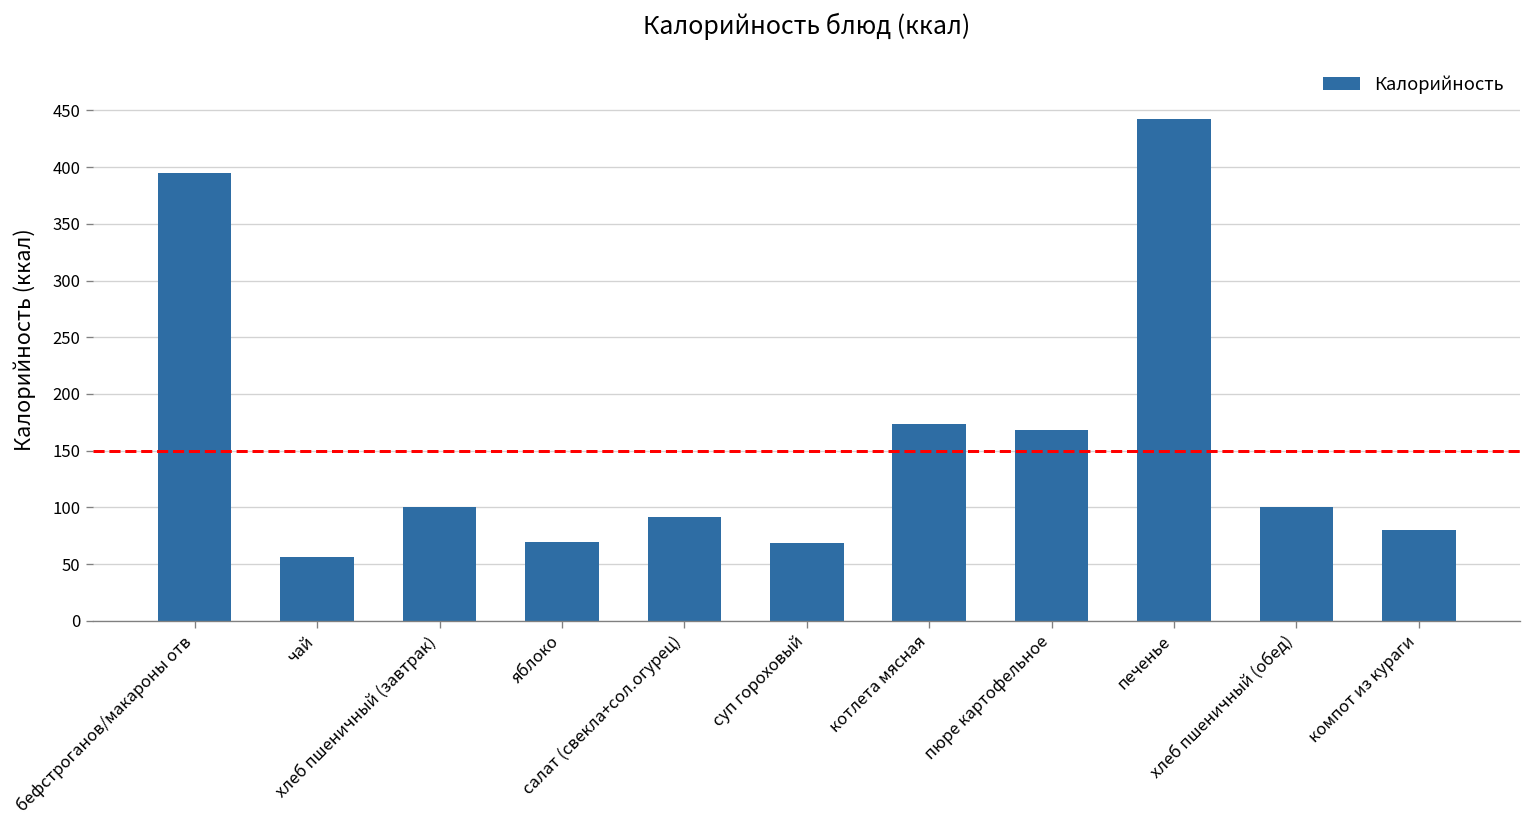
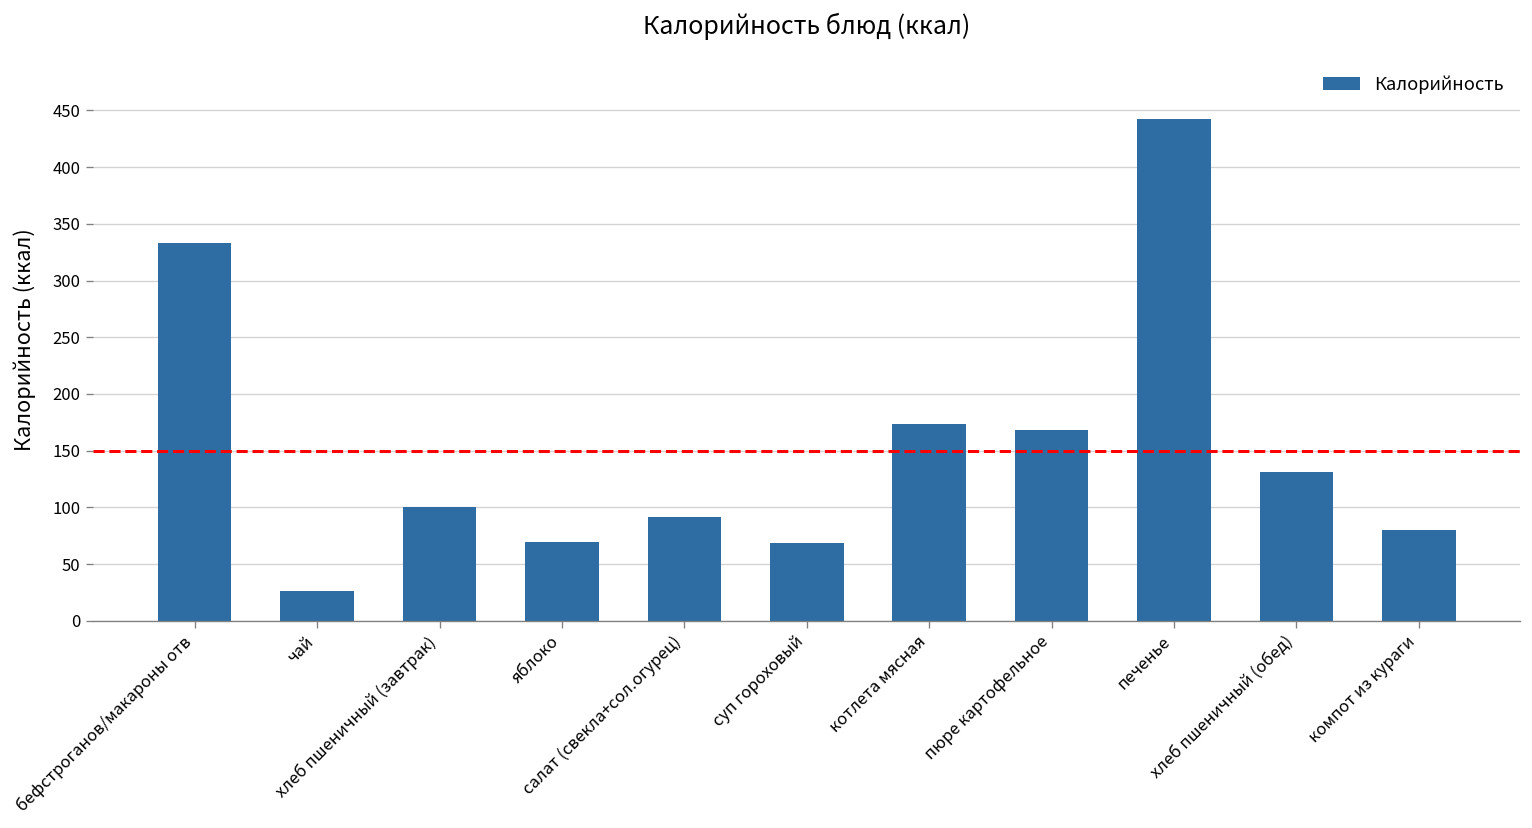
бефстроганов/макароны отв: 390 -> 330
чай: 60 -> 30
хлеб пшеничный (обед): 100 -> 130
